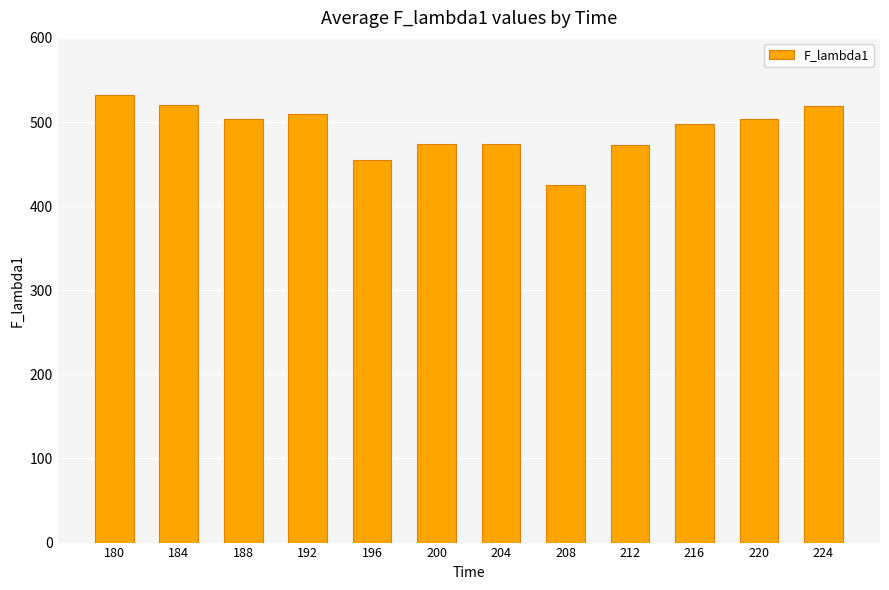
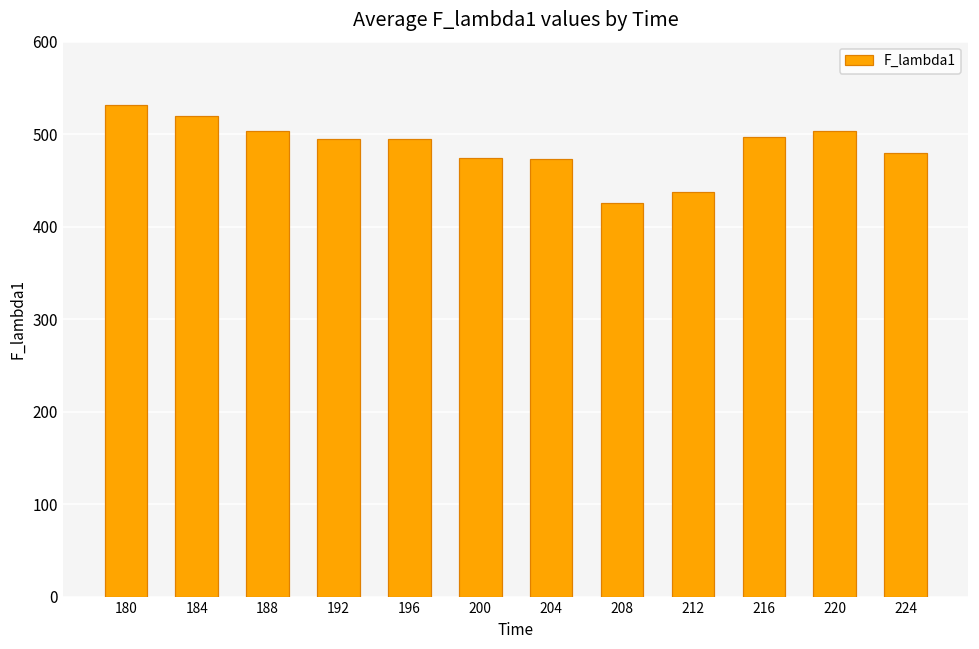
192: 510 -> 500
196: 460 -> 490
212: 470 -> 440
224: 520 -> 480
